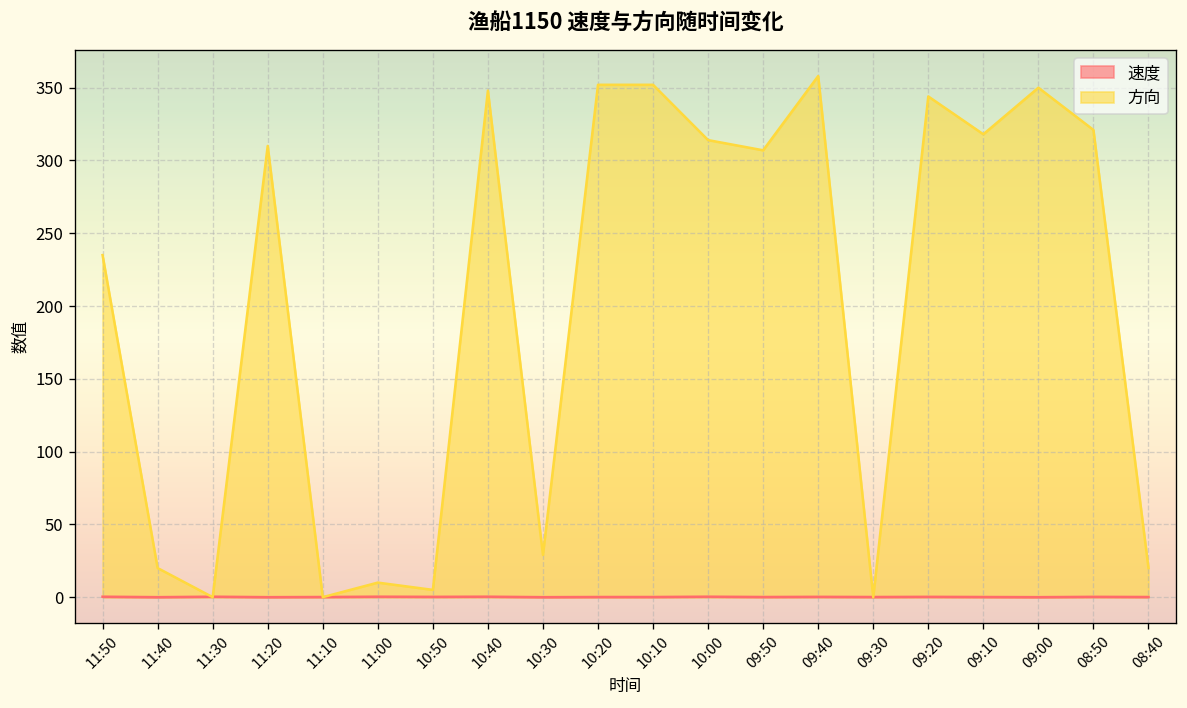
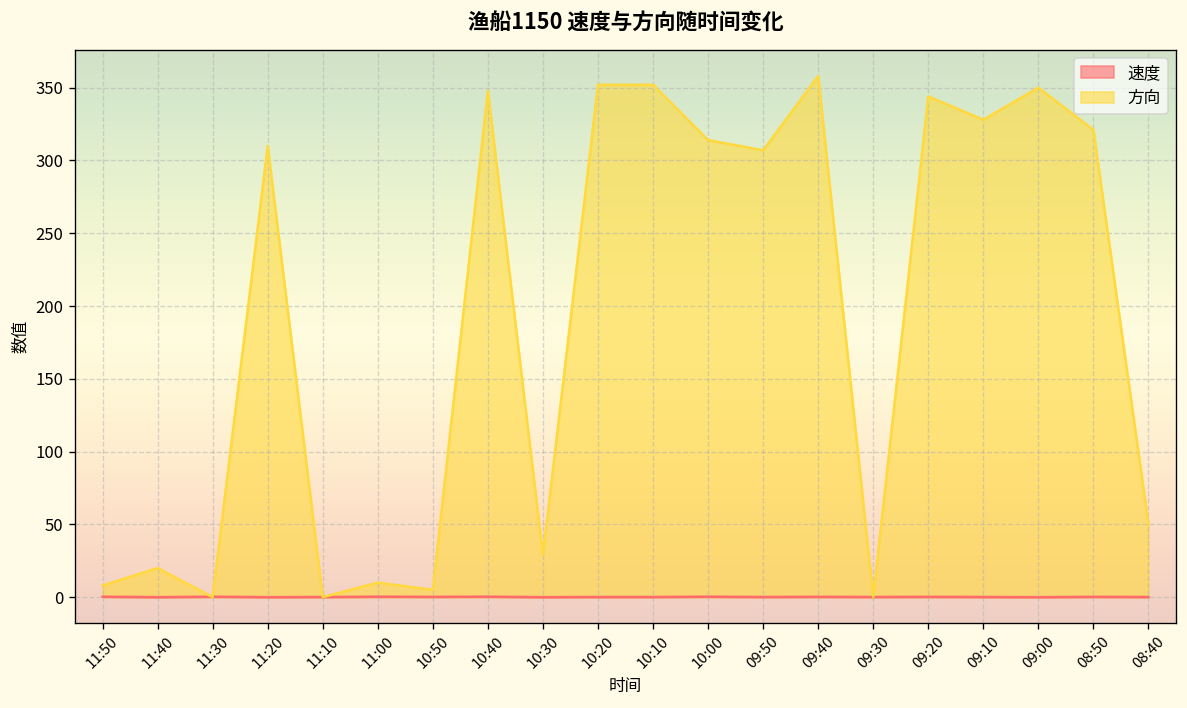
方向, 11:50: 235 -> 8
方向, 09:10: 318 -> 328
方向, 08:40: 20 -> 50
